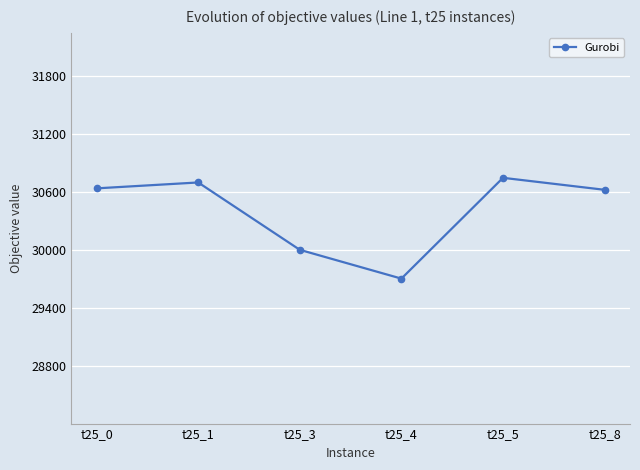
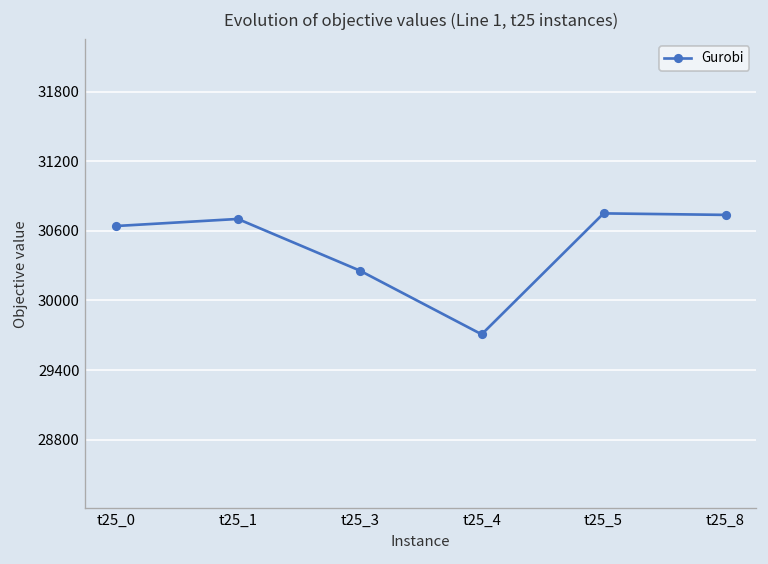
t25_3: 30000 -> 30300
t25_8: 30600 -> 30700
